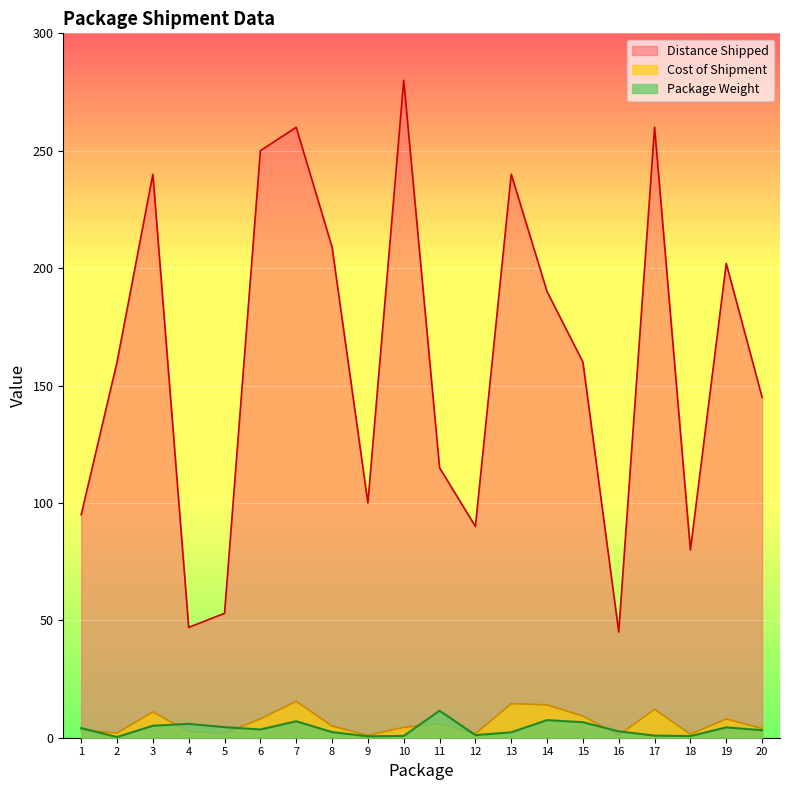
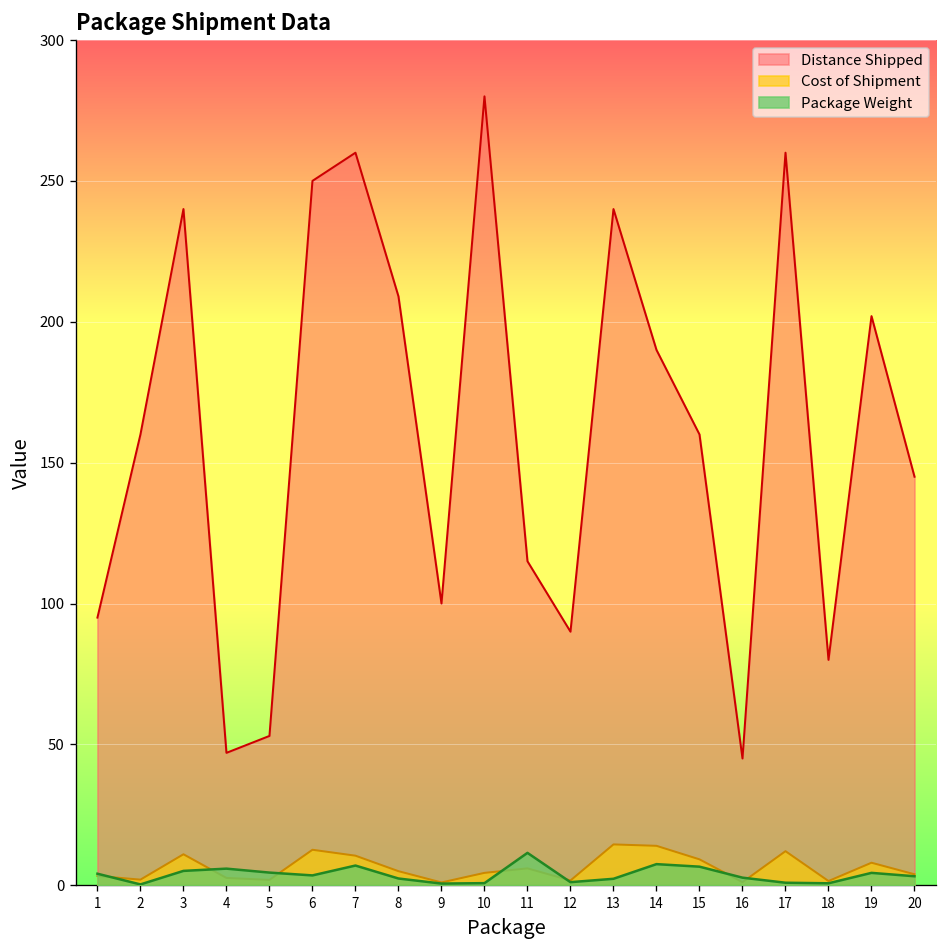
Cost of Shipment, 6: 8 -> 13
Cost of Shipment, 7: 16 -> 11
